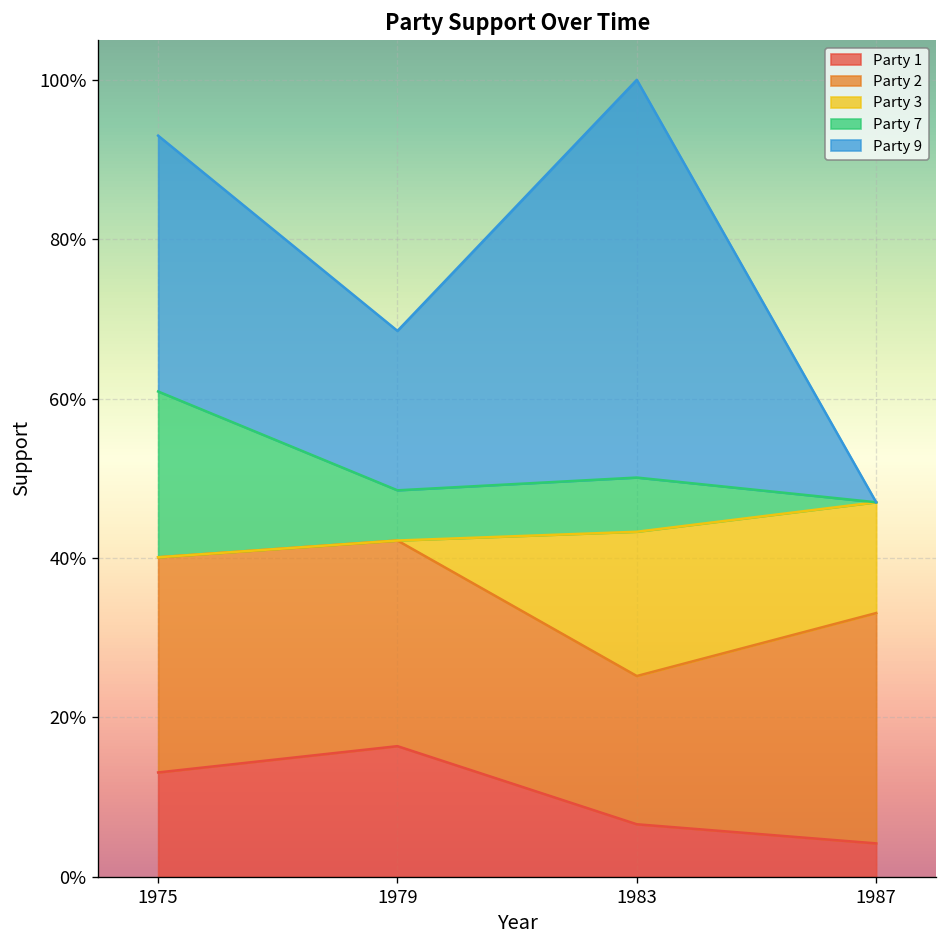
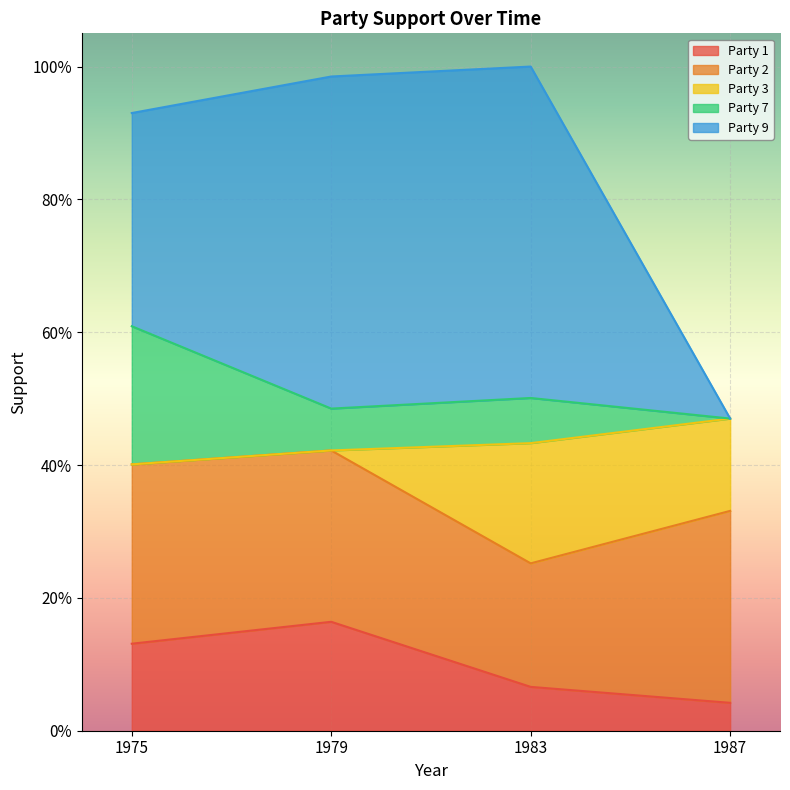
Party 9, 1979: 20% -> 50%
